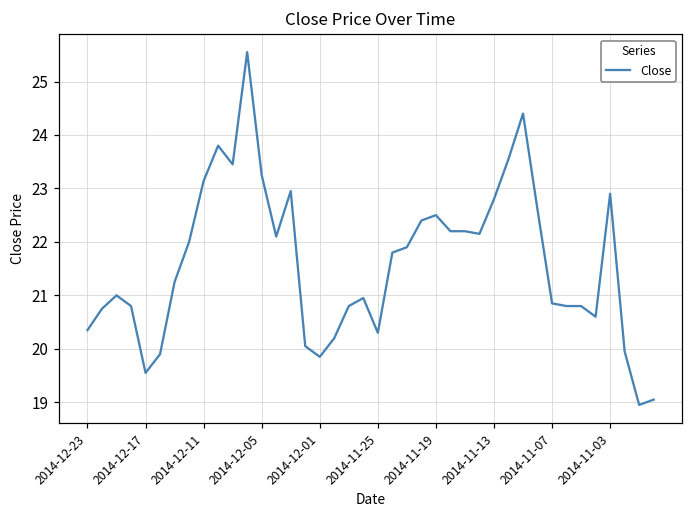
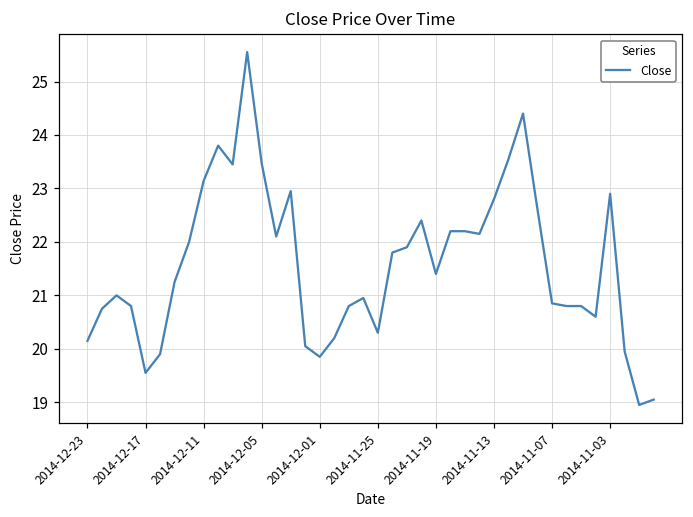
2014-12-23: 20.4 -> 20.2
2014-12-05: 23.3 -> 23.5
2014-11-19: 22.5 -> 21.4
